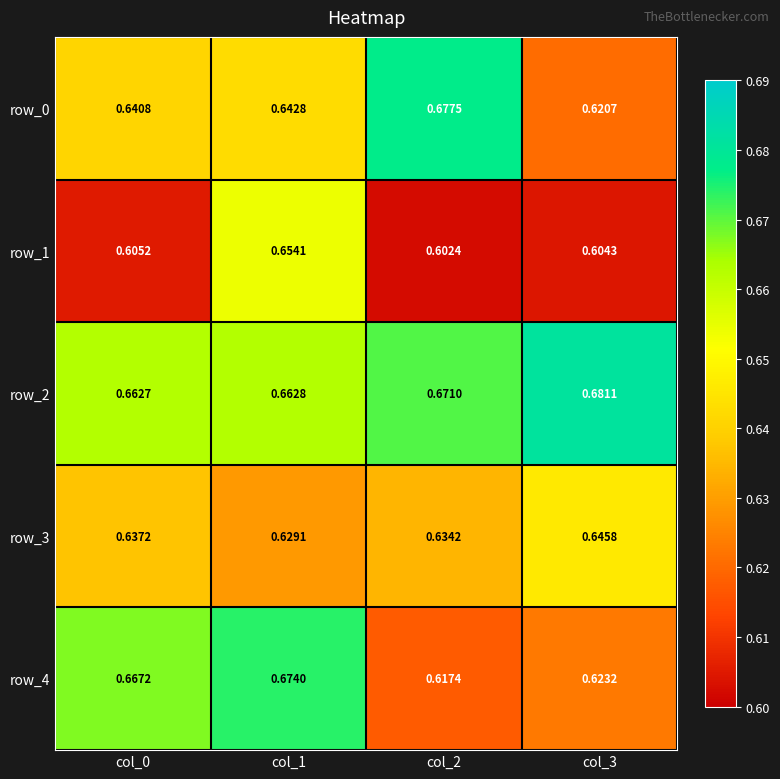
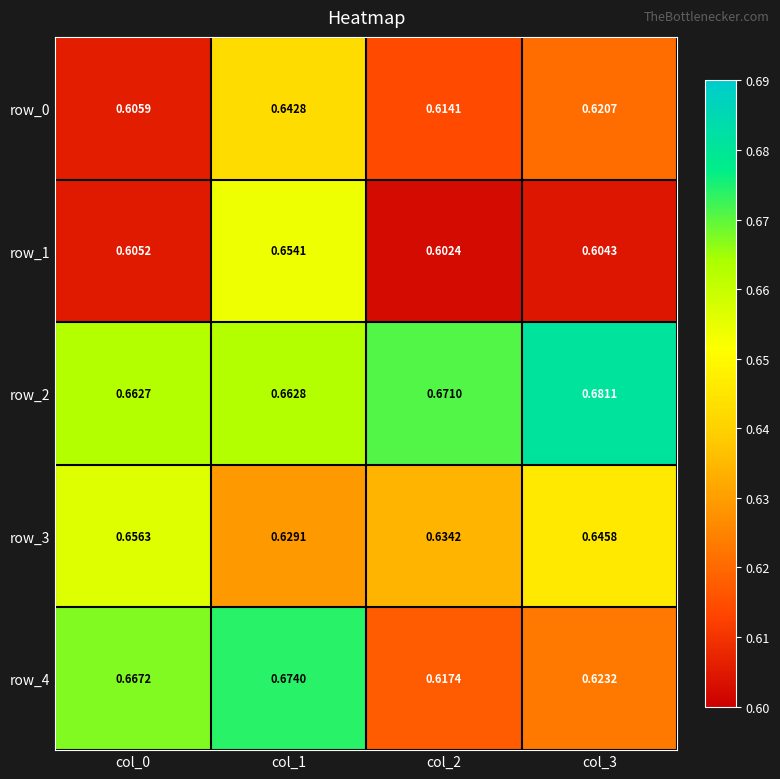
row_0, col_0: 0.6408 -> 0.6059
row_0, col_2: 0.6775 -> 0.6141
row_3, col_0: 0.6372 -> 0.6563
